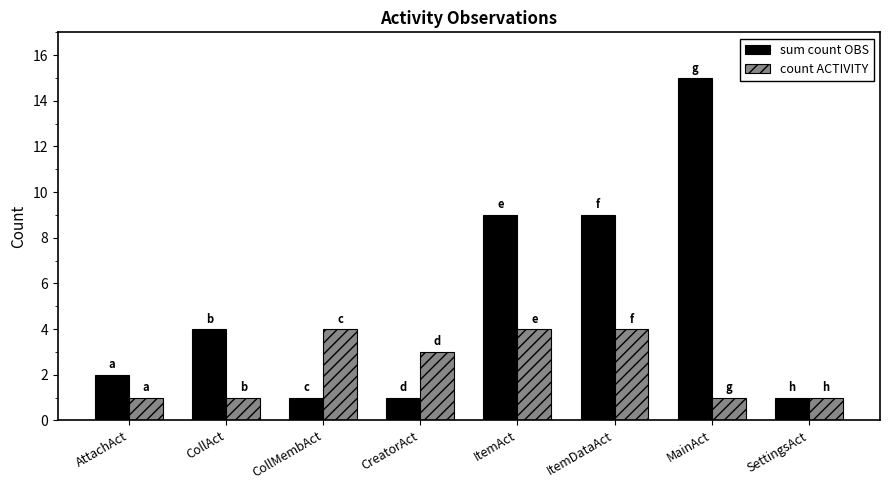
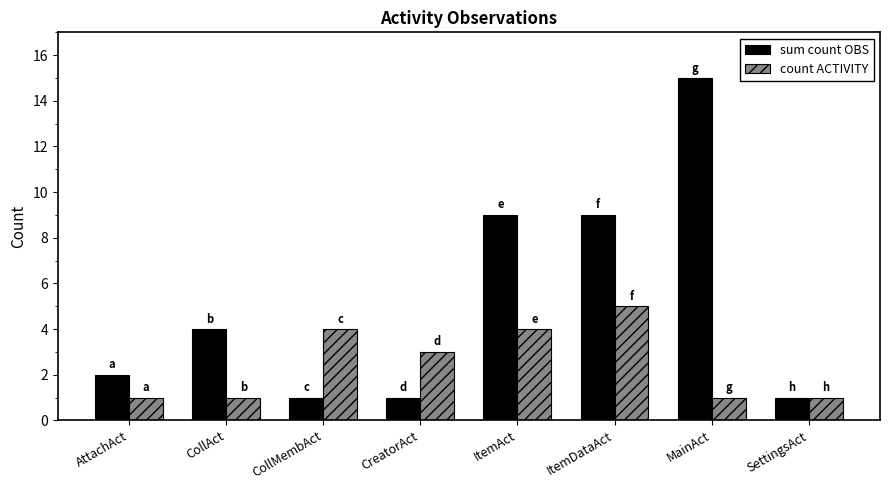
count ACTIVITY, ItemDataAct: 4 -> 5
